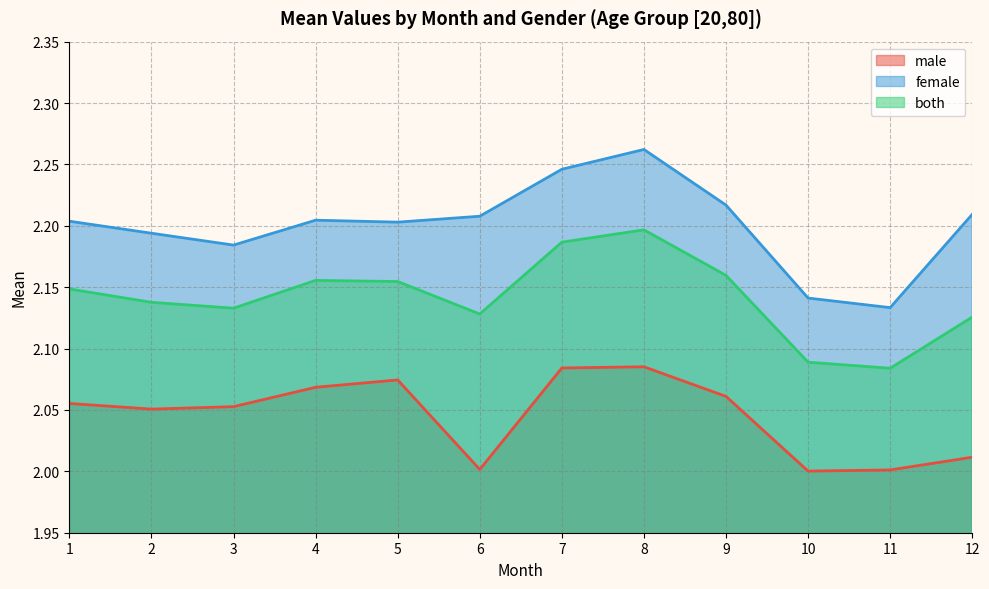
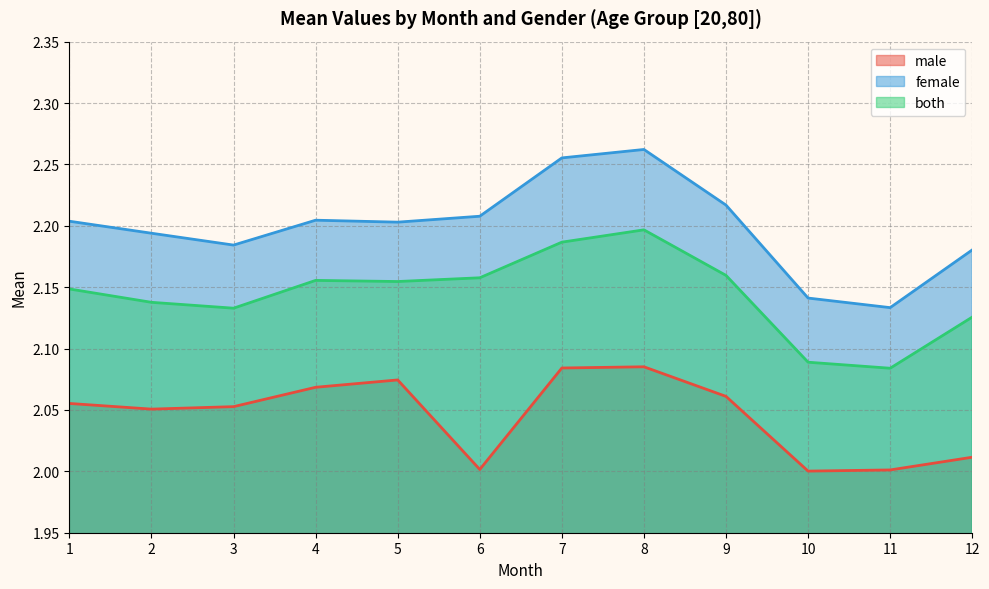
both, 6: 2.128 -> 2.158
female, 7: 2.246 -> 2.255
female, 12: 2.209 -> 2.180
